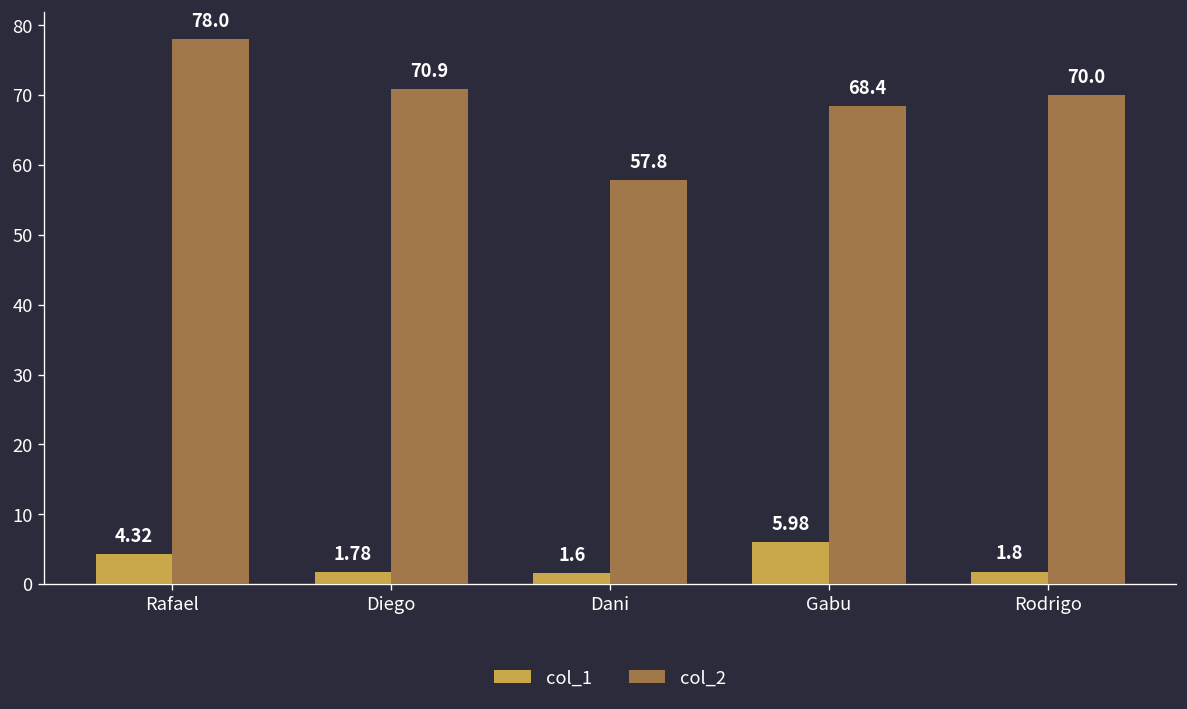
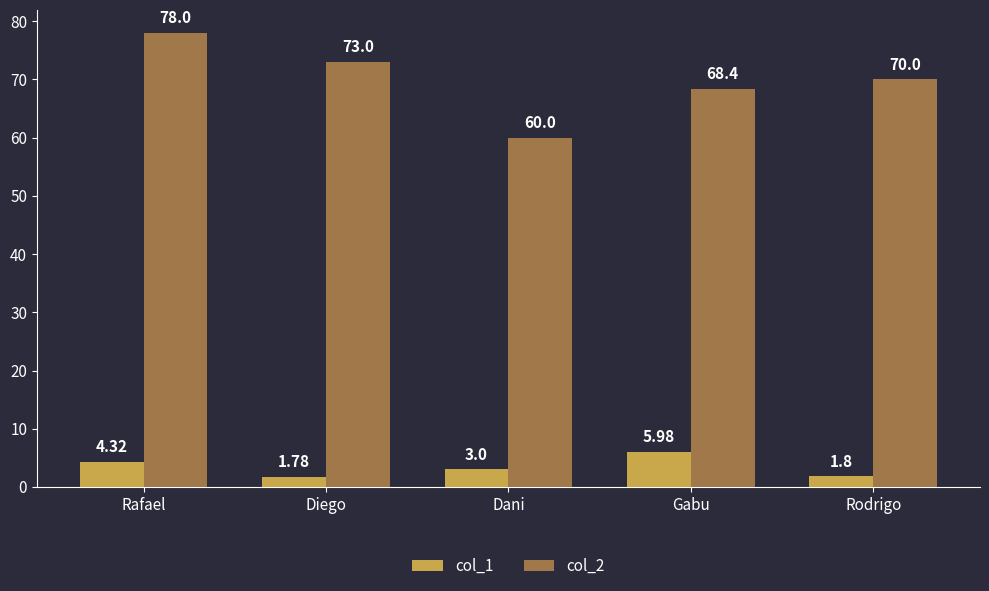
col_2, Diego: 70.9 -> 73.0
col_1, Dani: 1.6 -> 3.0
col_2, Dani: 57.8 -> 60.0
